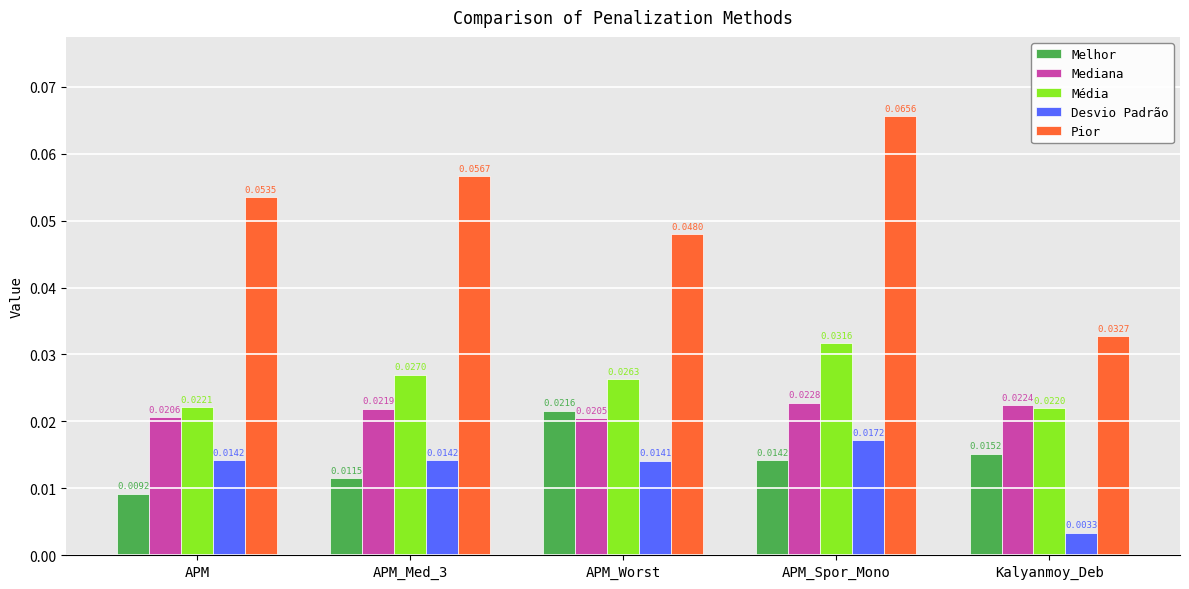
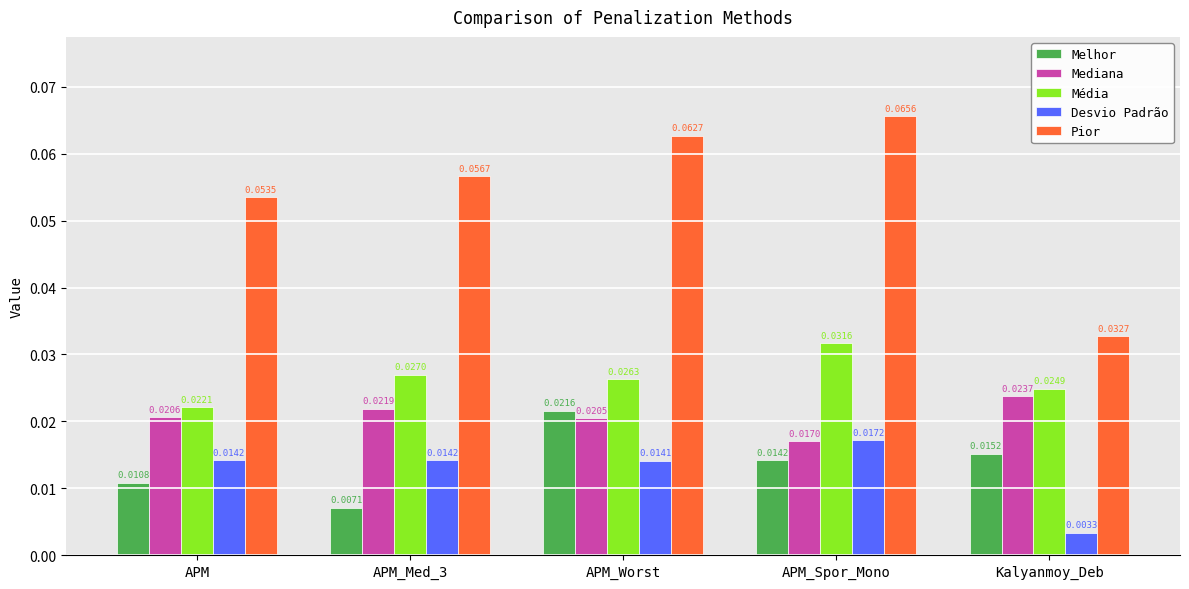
Melhor, APM: 0.0092 -> 0.0108
Melhor, APM_Med_3: 0.0115 -> 0.0071
Pior, APM_Worst: 0.0480 -> 0.0627
Mediana, APM_Spor_Mono: 0.0228 -> 0.0170
Mediana, Kalyanmoy_Deb: 0.0224 -> 0.0237
Média, Kalyanmoy_Deb: 0.0220 -> 0.0249
